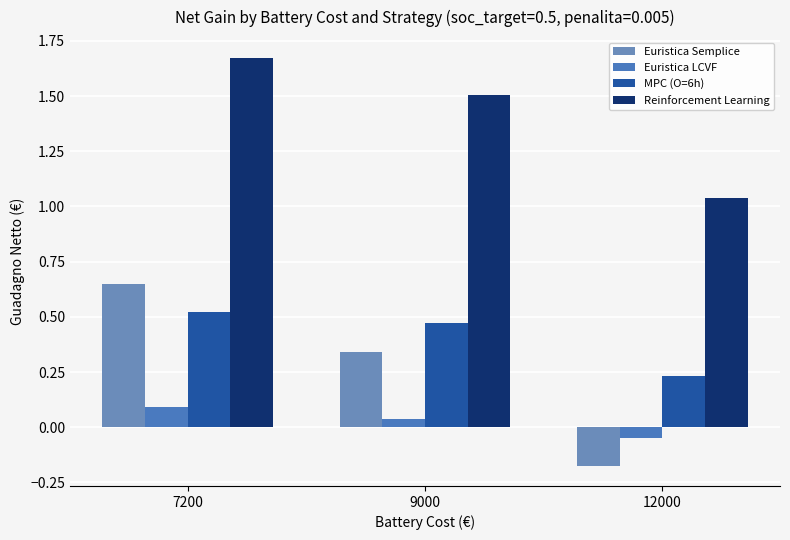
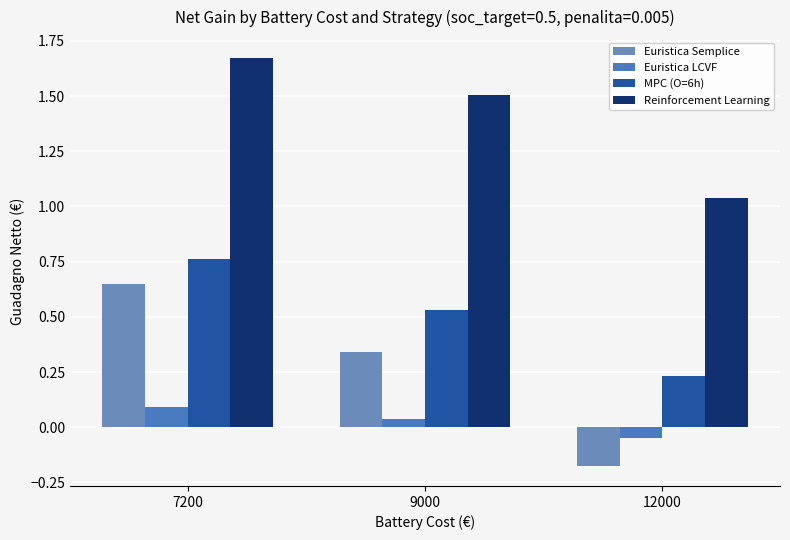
MPC (O=6h), 7200: 0.52 -> 0.76
MPC (O=6h), 9000: 0.47 -> 0.53
